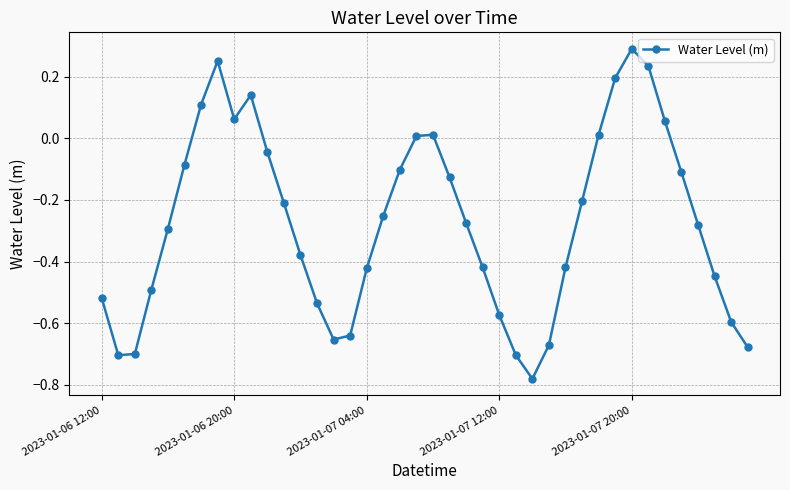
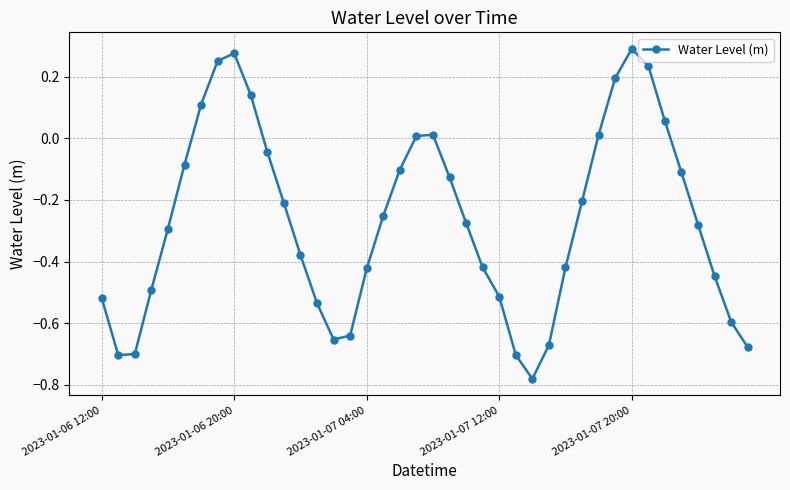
2023-01-06 20:00: 0.06 -> 0.28
2023-01-07 12:00: -0.57 -> -0.51
